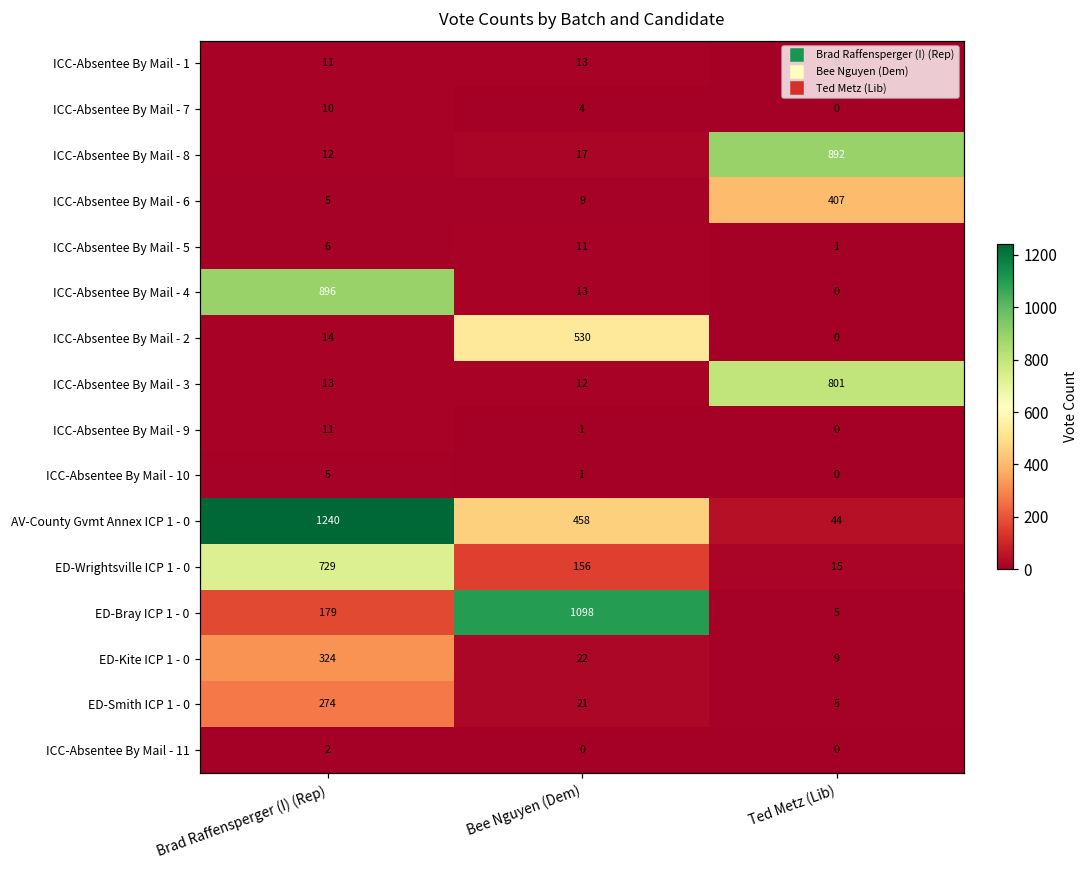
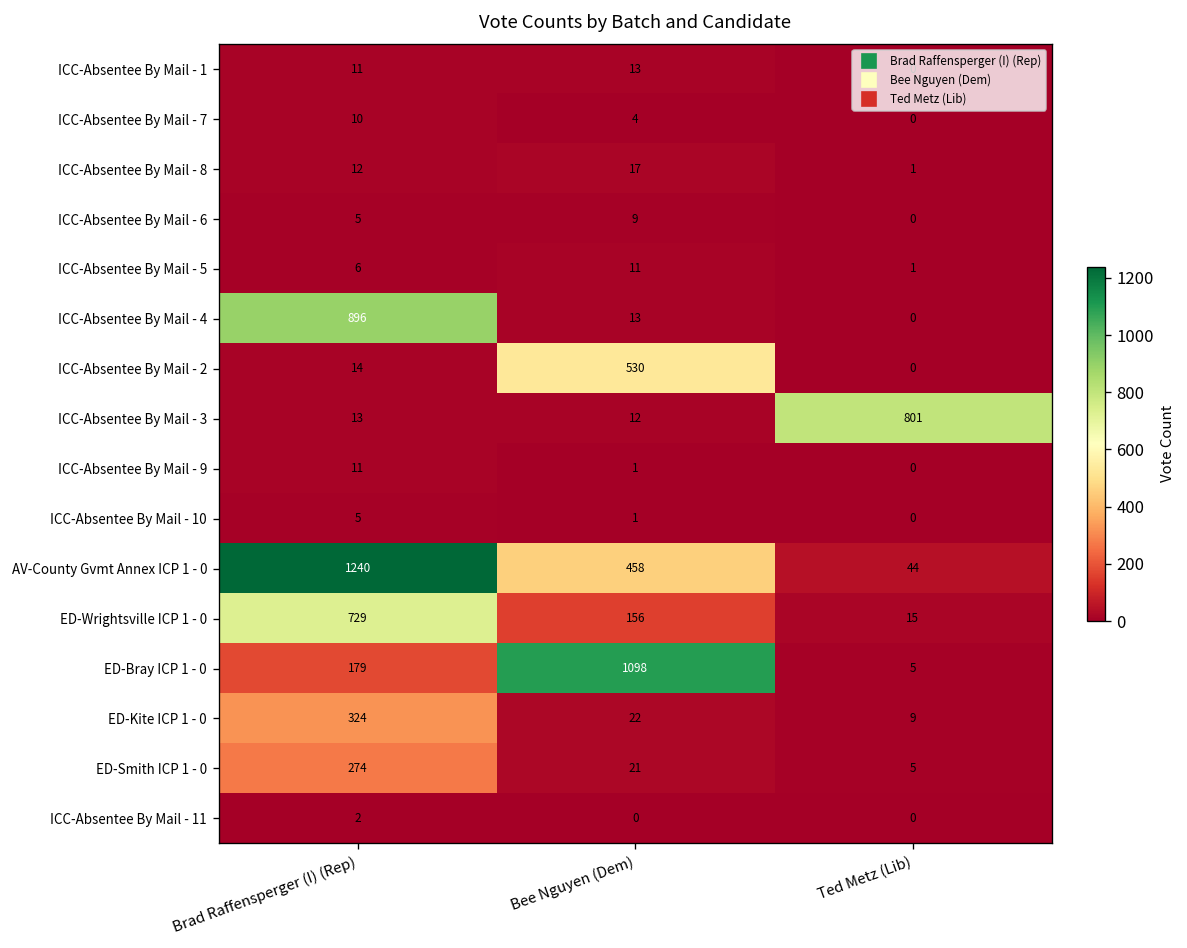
ICC-Absentee By Mail - 8, Ted Metz (Lib): 892 -> 1
ICC-Absentee By Mail - 6, Ted Metz (Lib): 407 -> 0
